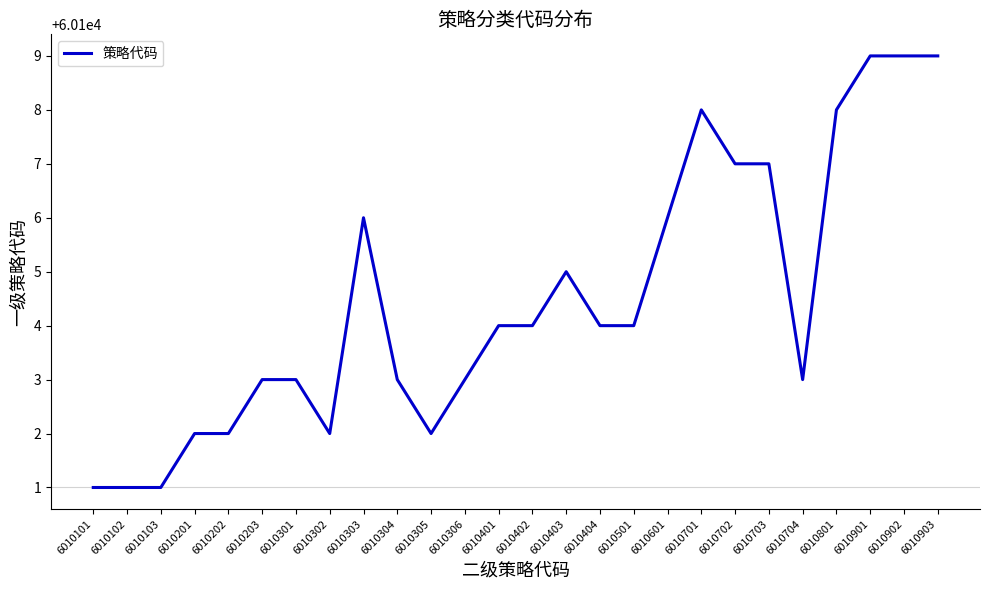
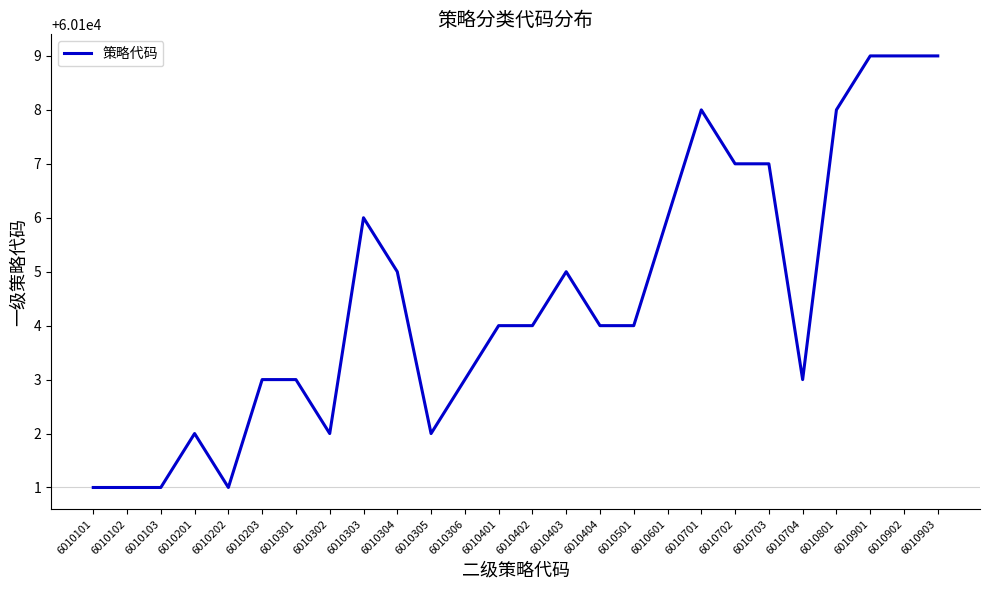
6010202: 60102 -> 60101
6010304: 60103 -> 60105
